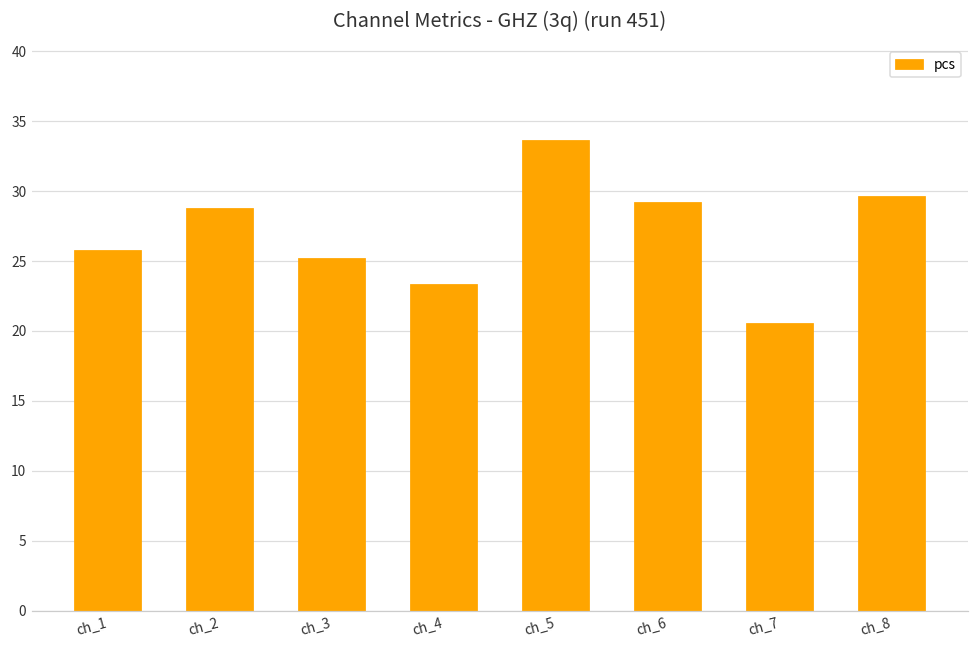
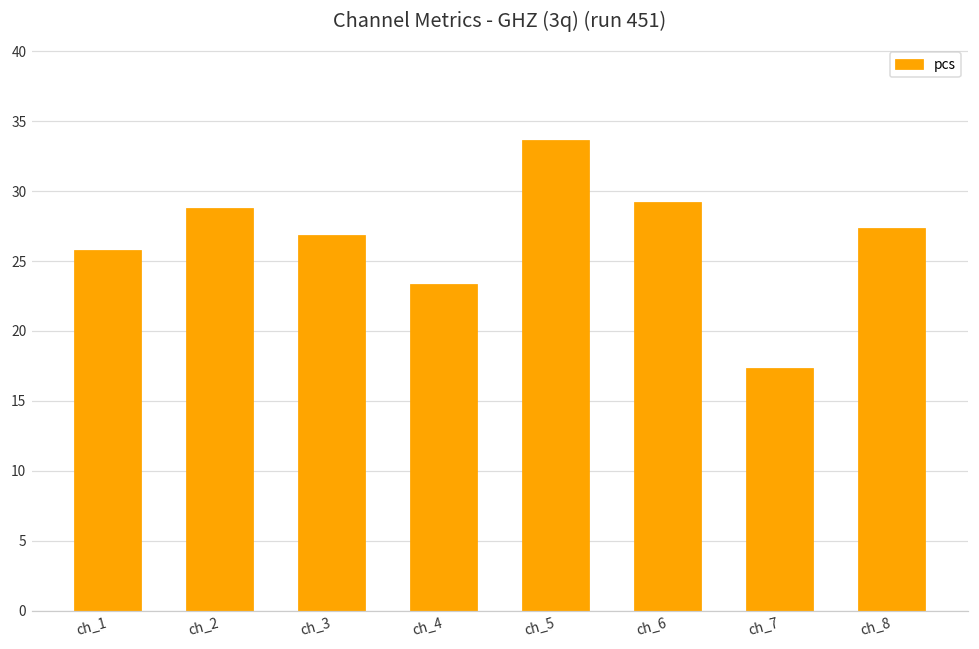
ch_3: 25.2 -> 26.8
ch_7: 20.6 -> 17.4
ch_8: 29.6 -> 27.3
